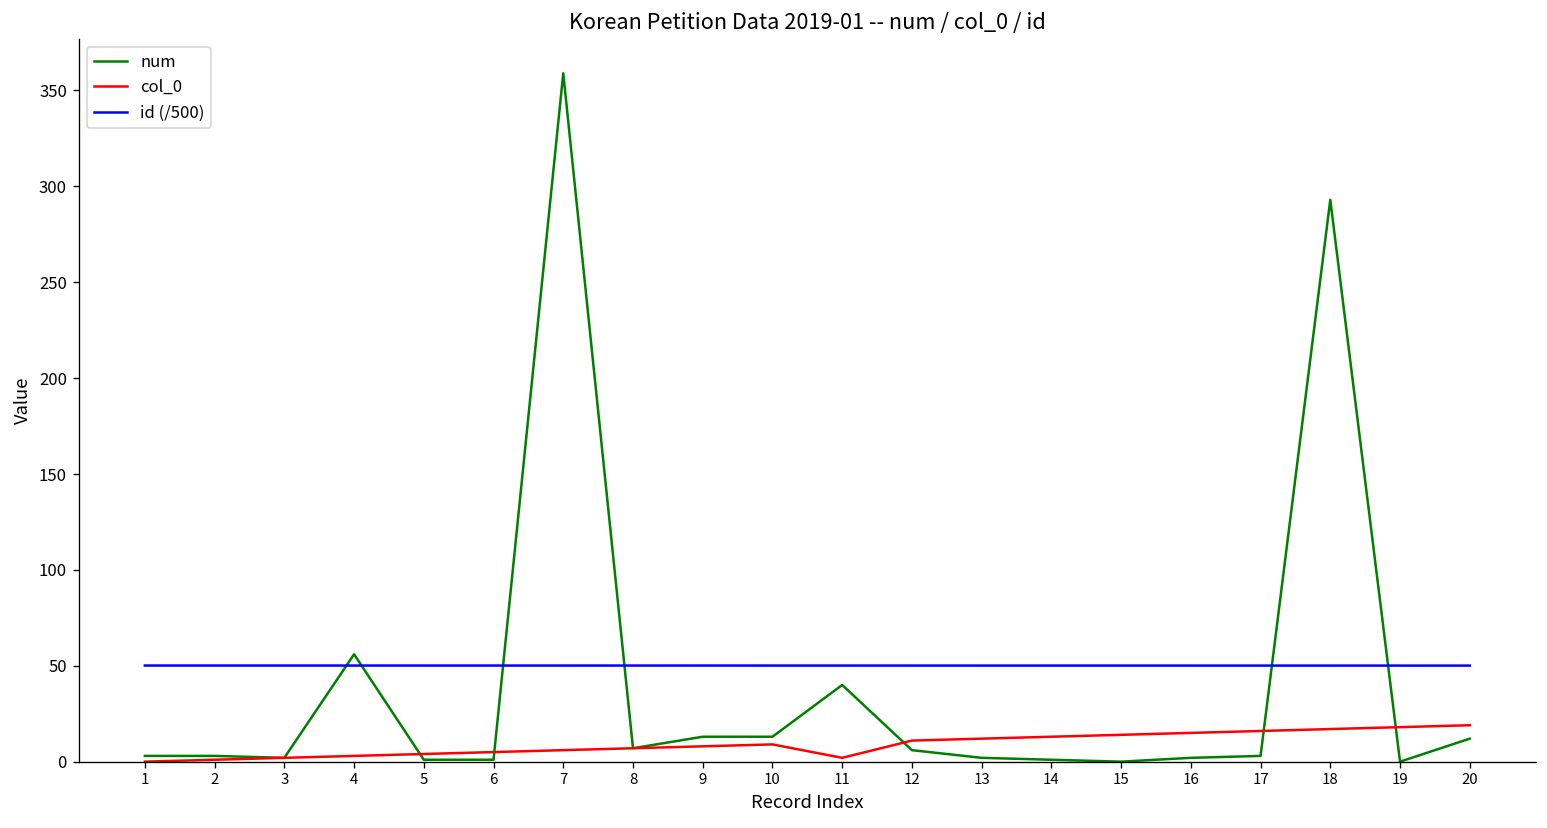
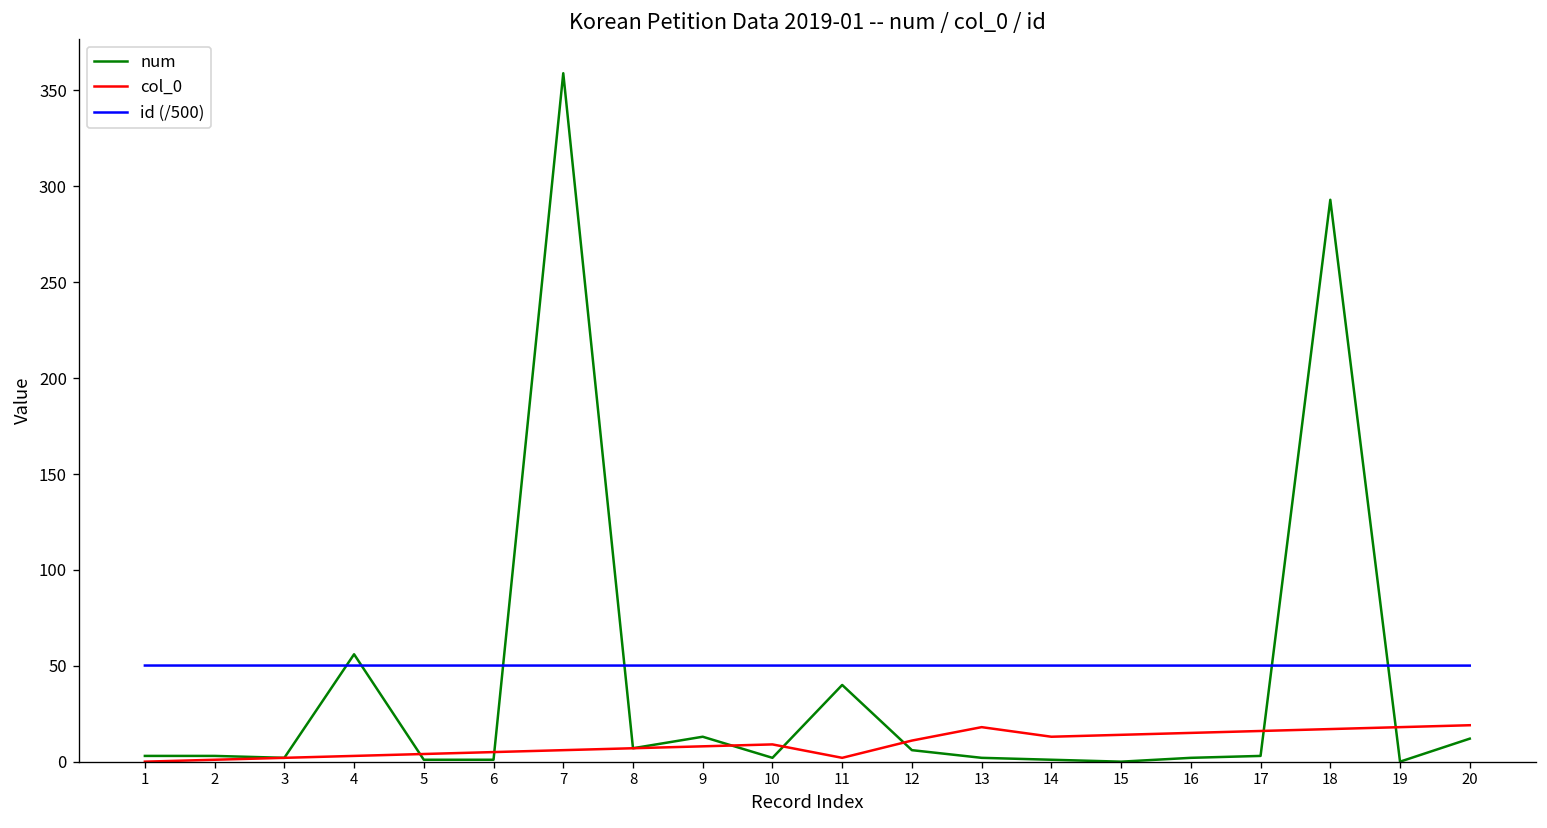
num, 10: 13 -> 2
col_0, 13: 12 -> 18
